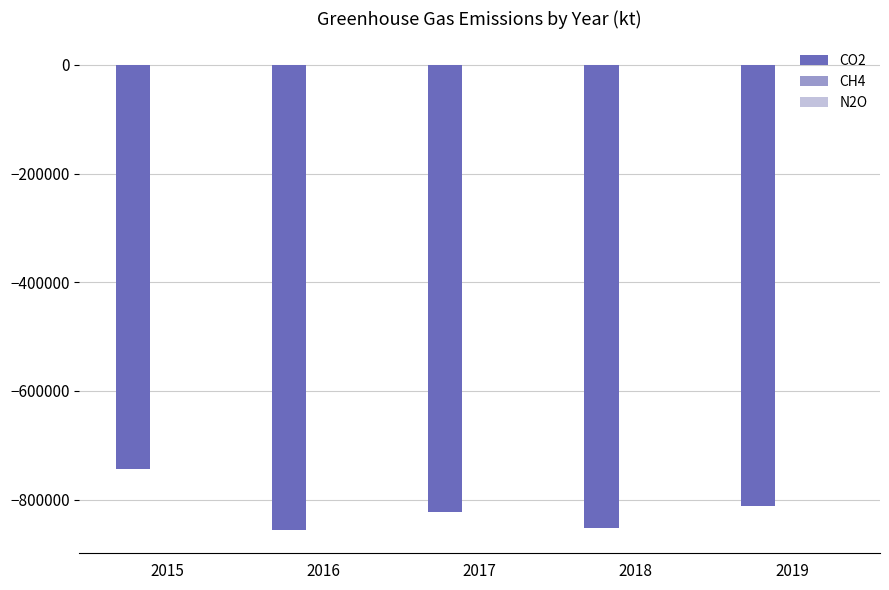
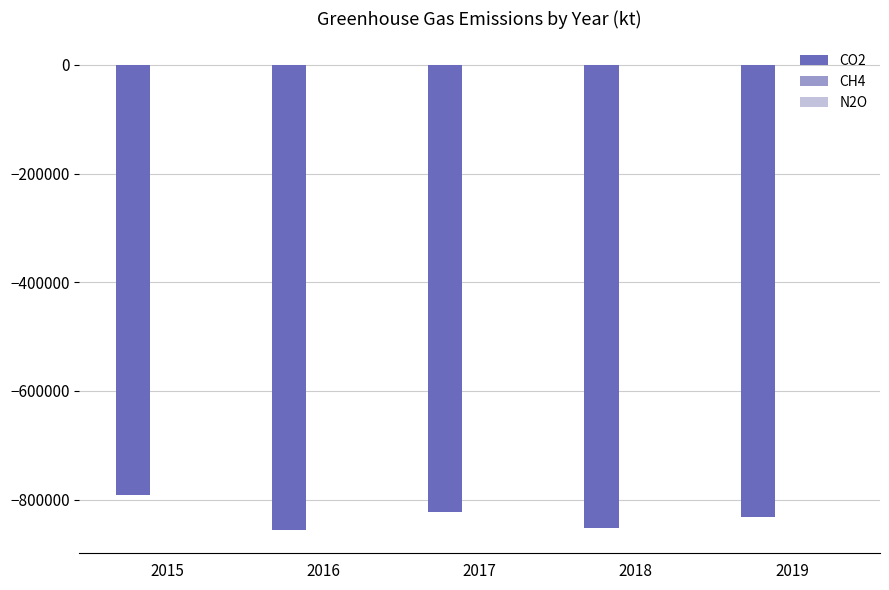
CO2, 2015: -740000 -> -790000
CO2, 2019: -810000 -> -830000
